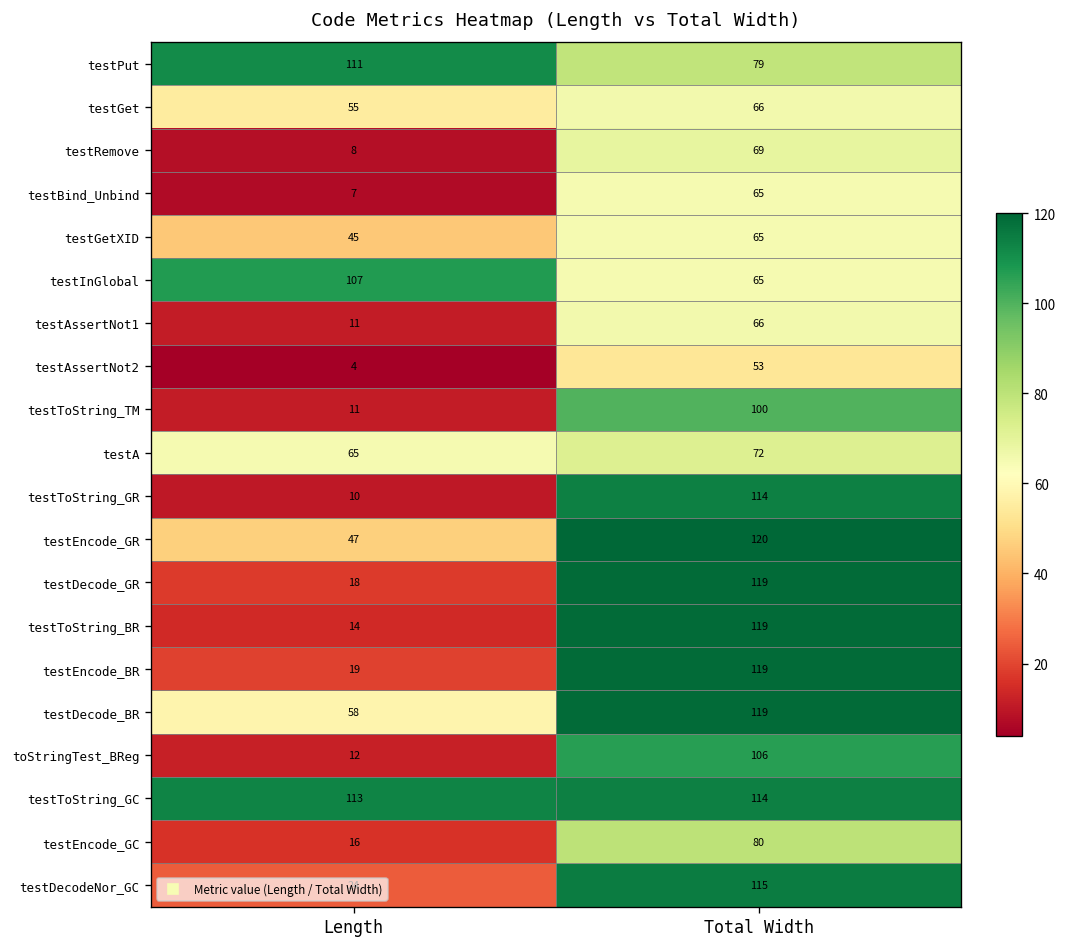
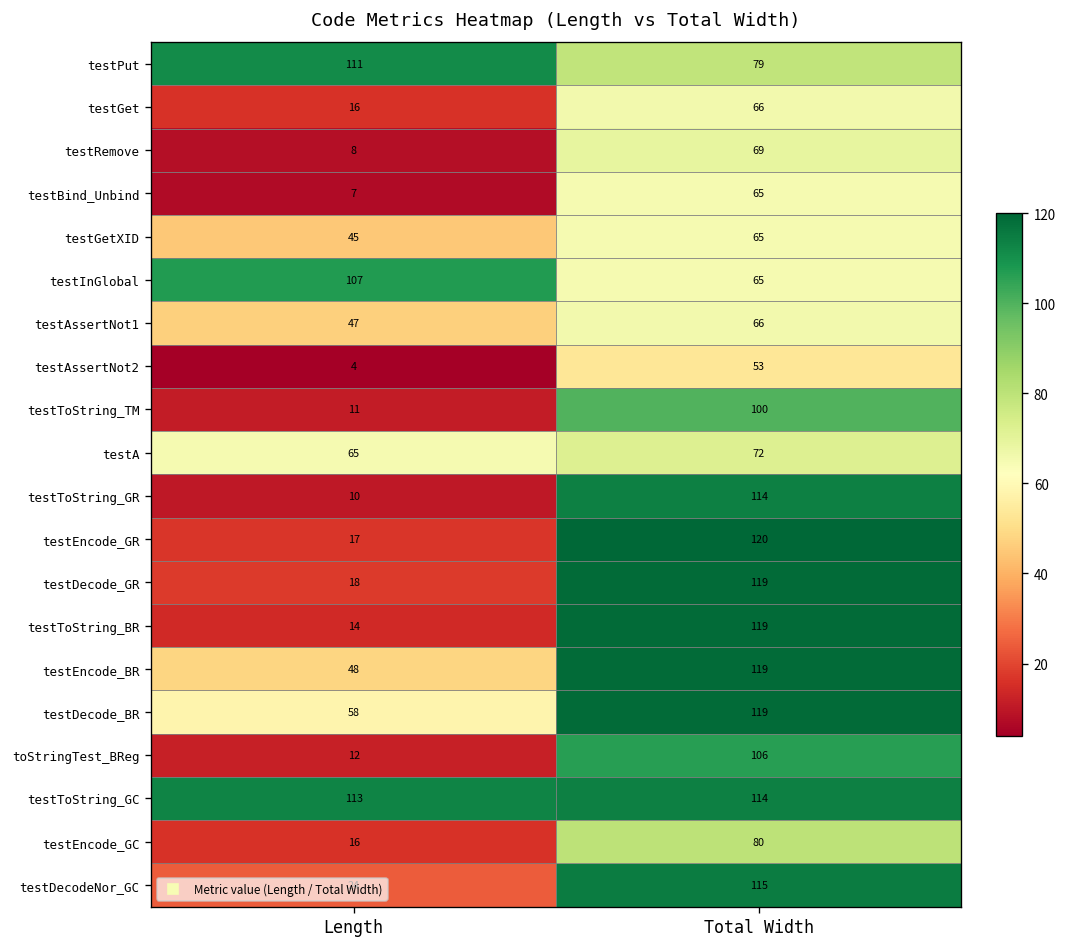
testGet, Length: 55 -> 16
testAssertNot1, Length: 11 -> 47
testEncode_GR, Length: 47 -> 17
testEncode_BR, Length: 19 -> 48
